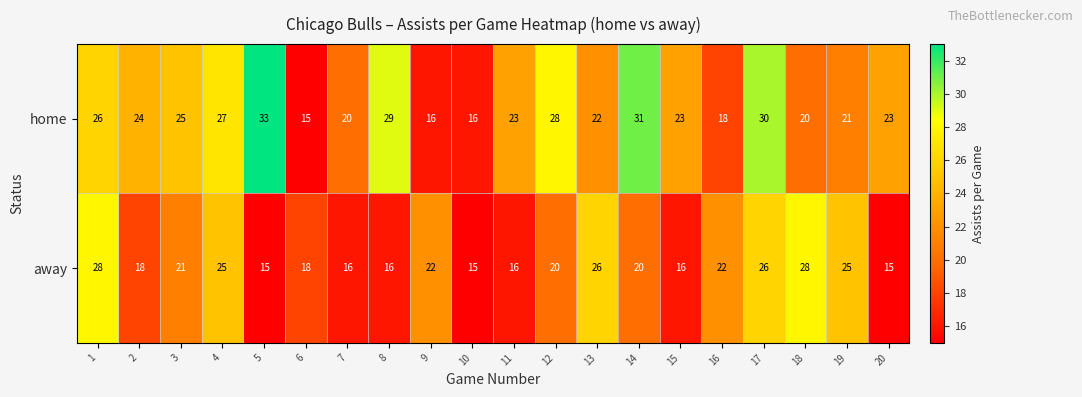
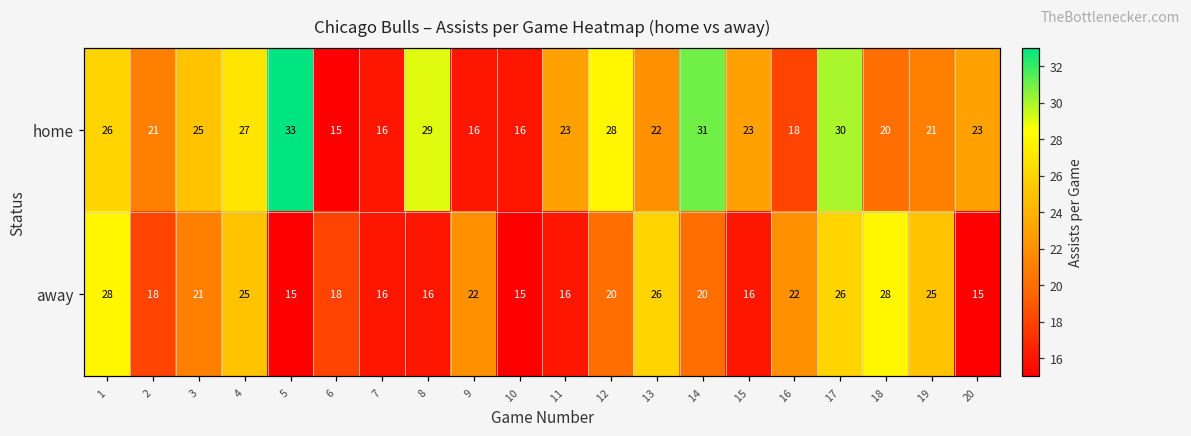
home, 2: 24 -> 21
home, 7: 20 -> 16
